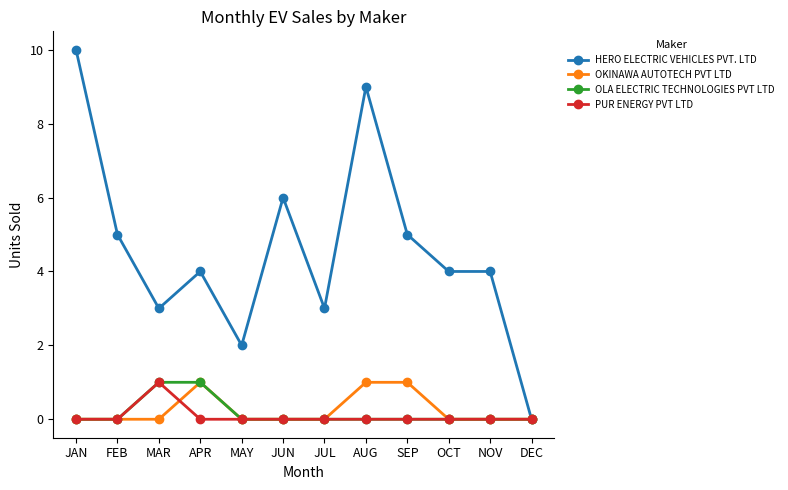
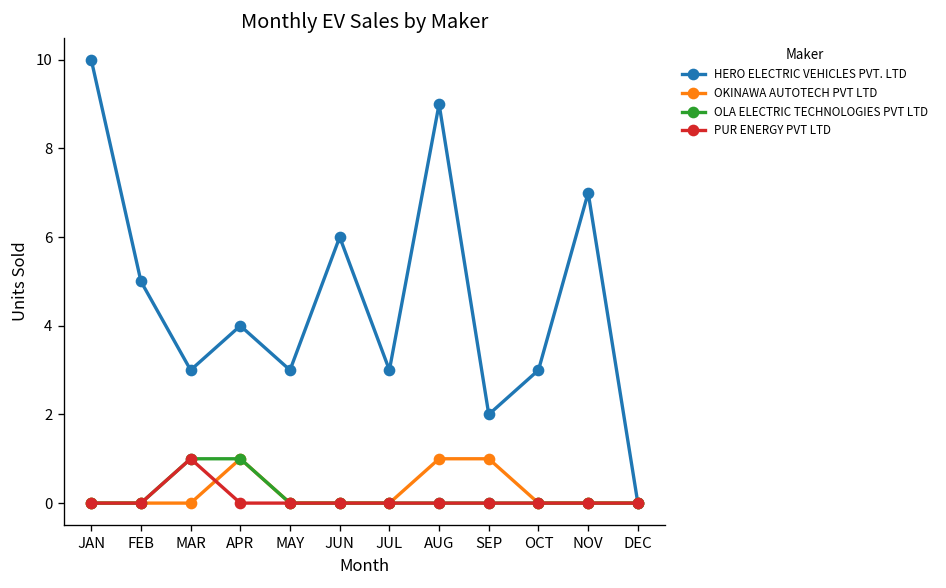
HERO ELECTRIC VEHICLES PVT. LTD, MAY: 2 -> 3
HERO ELECTRIC VEHICLES PVT. LTD, SEP: 5 -> 2
HERO ELECTRIC VEHICLES PVT. LTD, OCT: 4 -> 3
HERO ELECTRIC VEHICLES PVT. LTD, NOV: 4 -> 7
